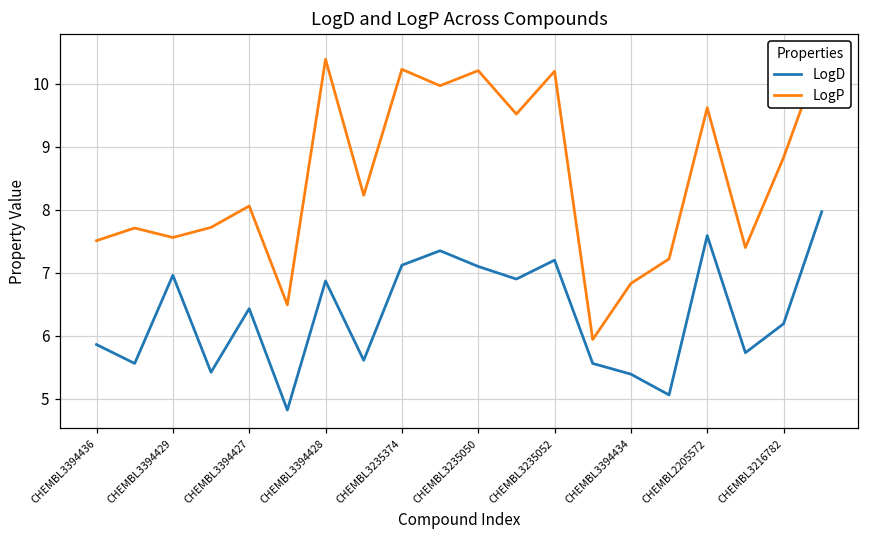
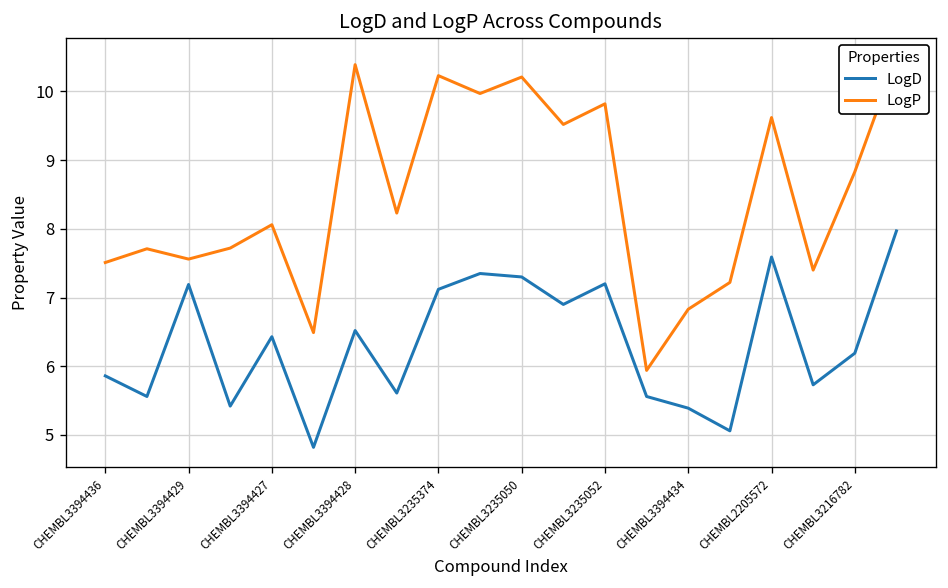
LogD, CHEMBL3394429: 7.0 -> 7.2
LogD, CHEMBL3394428: 6.9 -> 6.5
LogD, CHEMBL3235050: 7.1 -> 7.3
LogP, CHEMBL3235052: 10.2 -> 9.8
